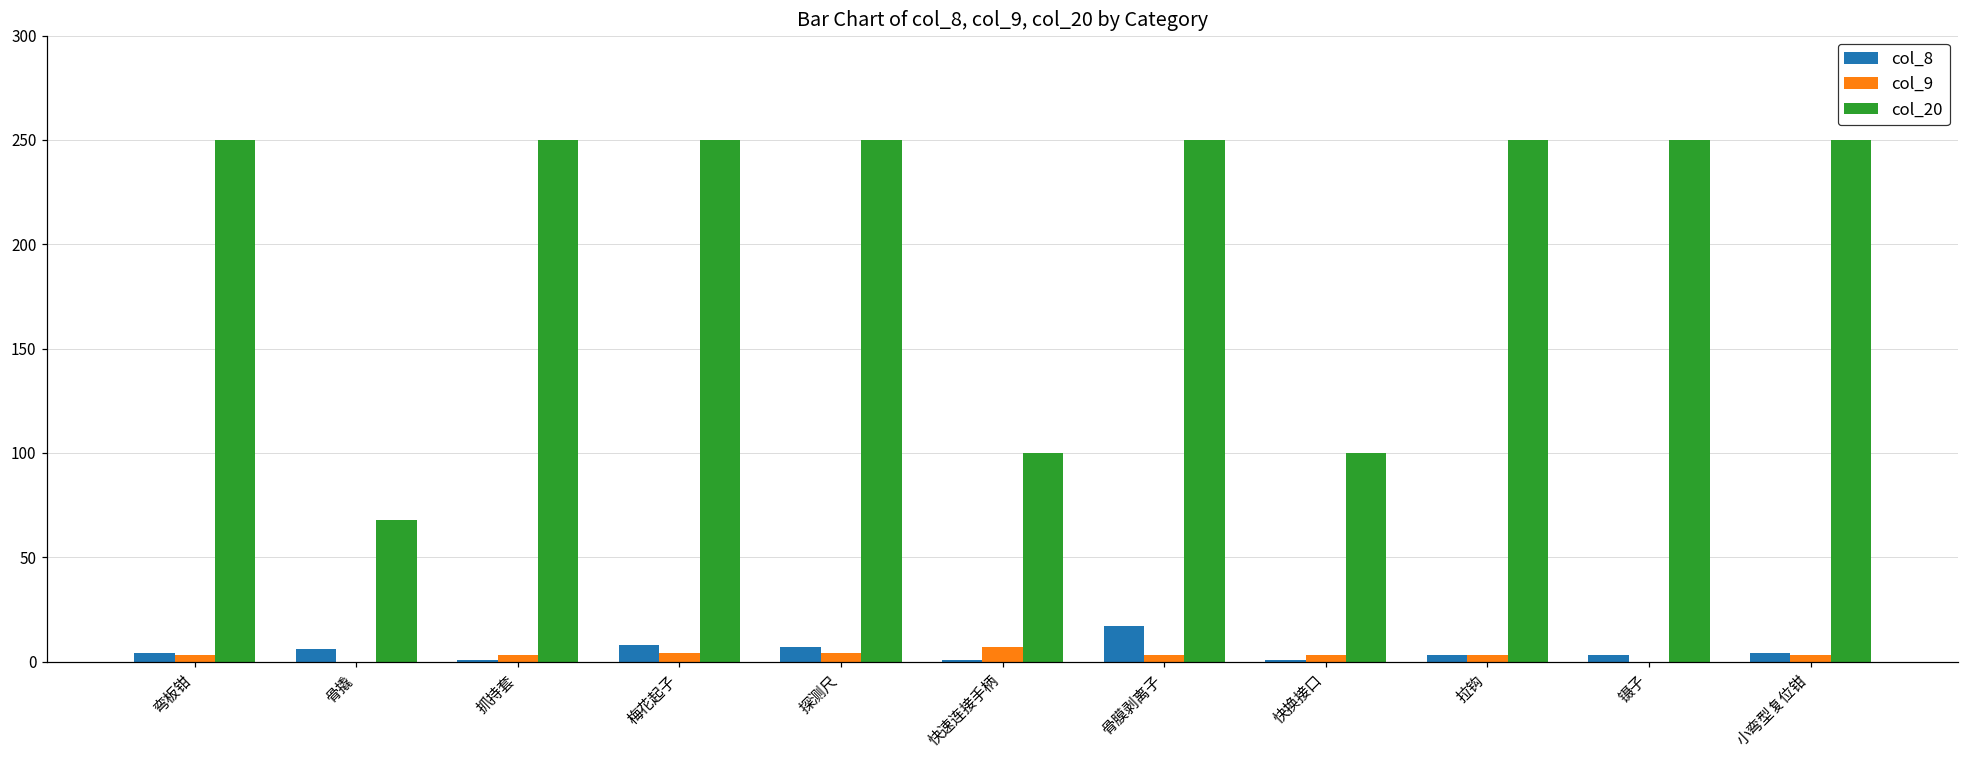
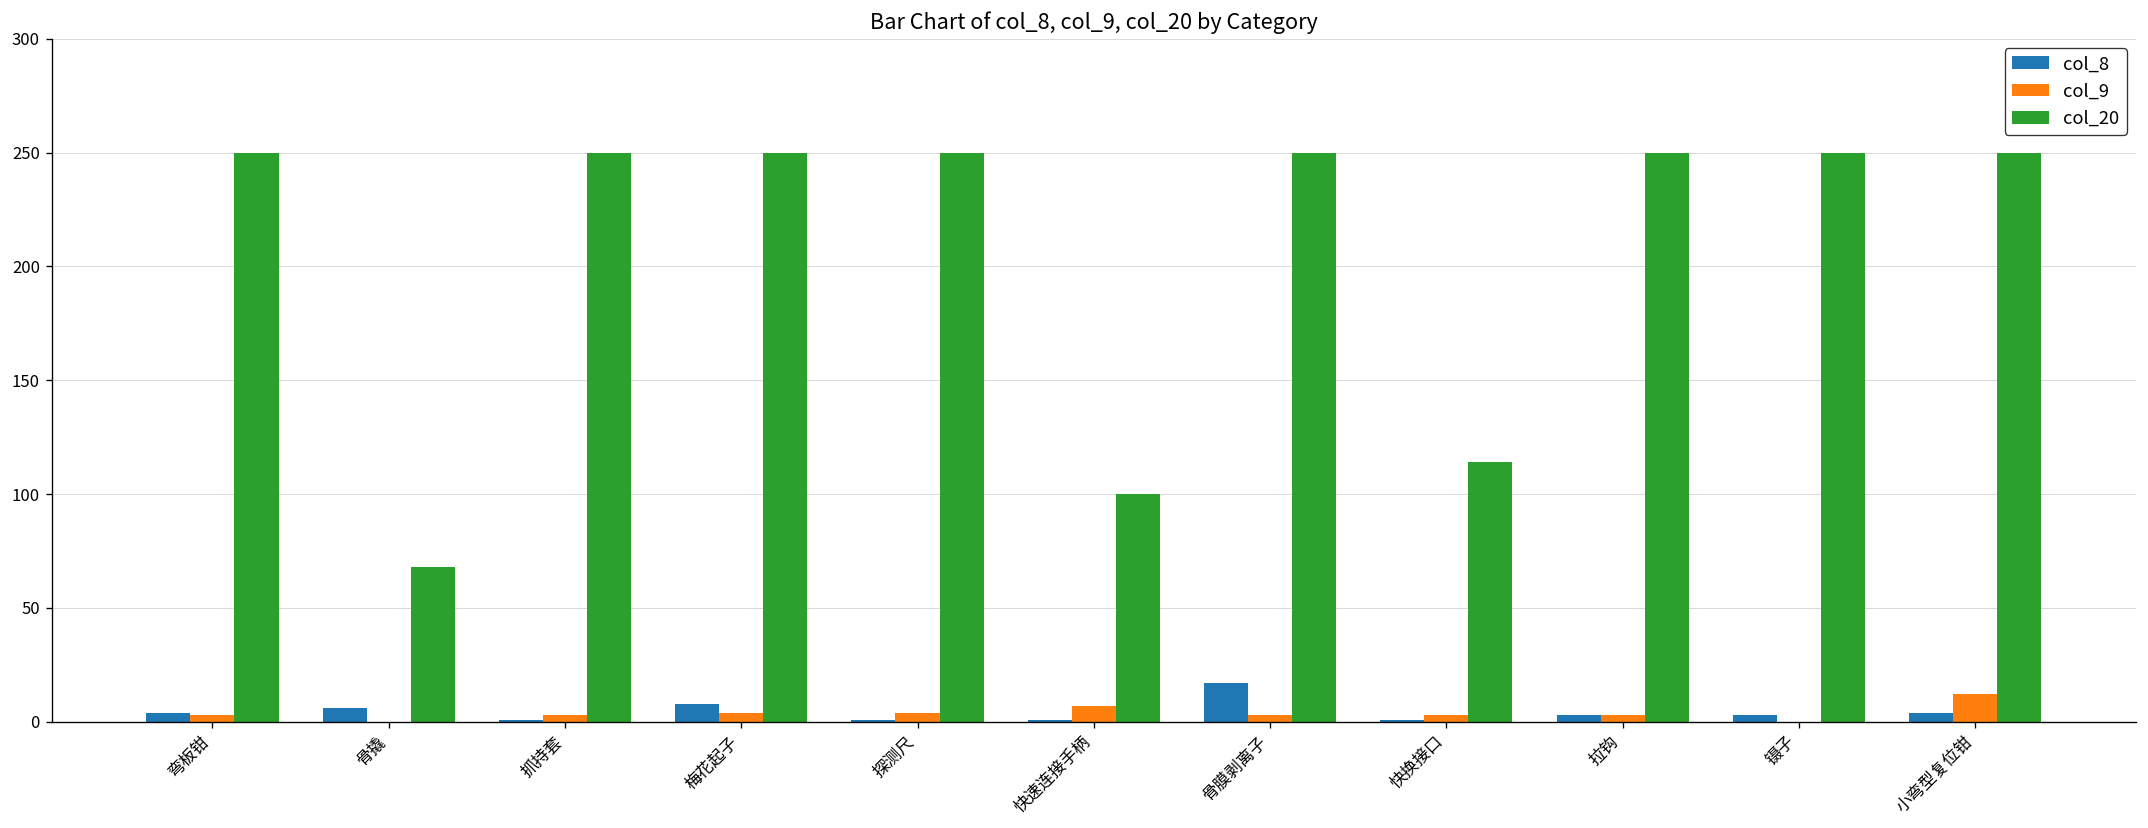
col_8, 探测尺: 7 -> 1
col_20, 快换接口: 100 -> 114
col_9, 小弯型复位钳: 3 -> 12
